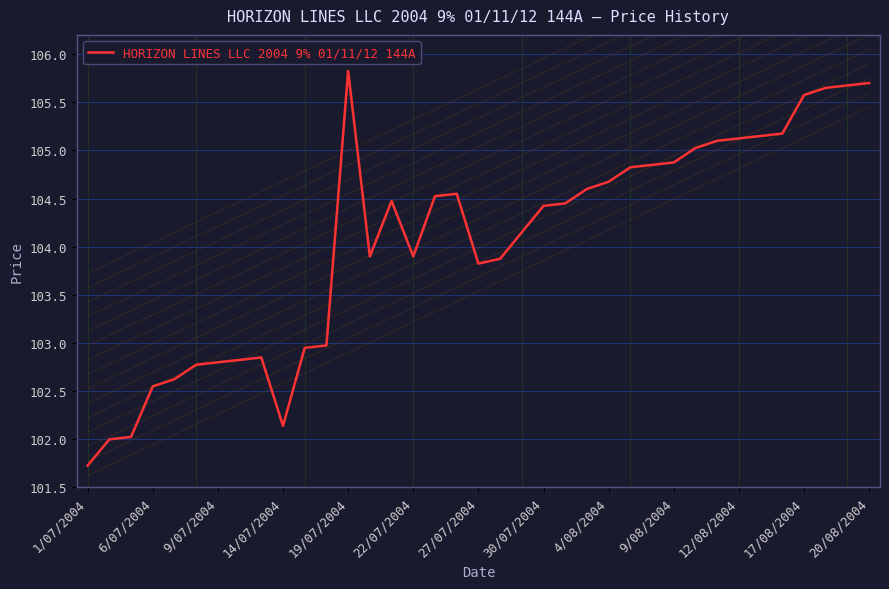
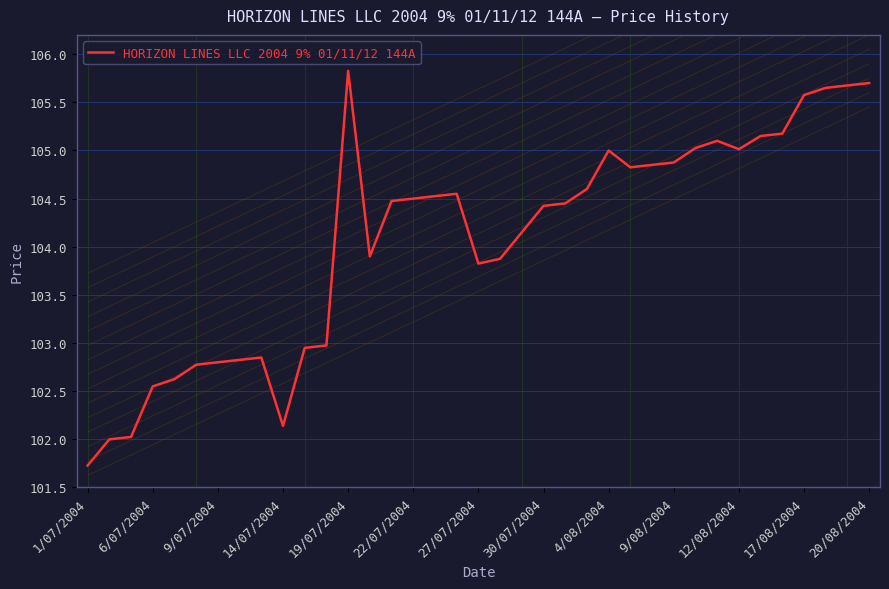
HORIZON LINES LLC 2004 9% 01/11/12 144A, 22/07/2004: 103.9 -> 104.5
HORIZON LINES LLC 2004 9% 01/11/12 144A, 4/08/2004: 104.7 -> 105.0
HORIZON LINES LLC 2004 9% 01/11/12 144A, 12/08/2004: 105.1 -> 105.0
